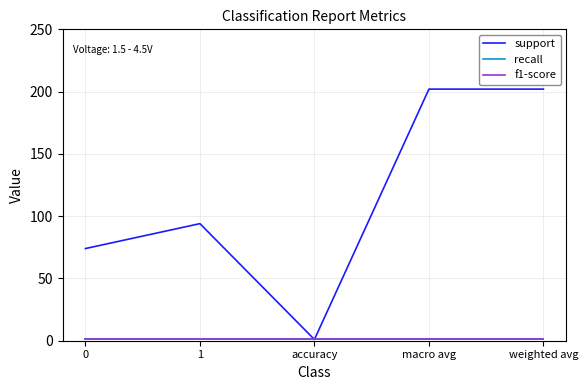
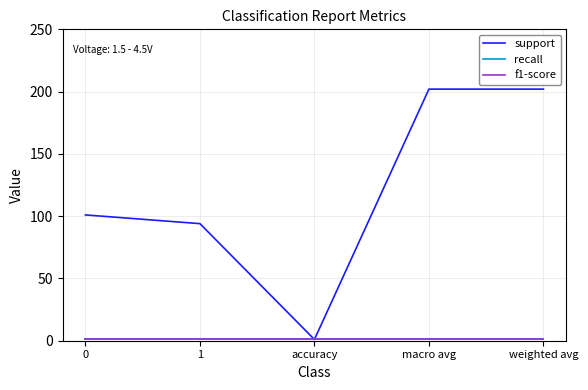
support, 0: 74 -> 101
